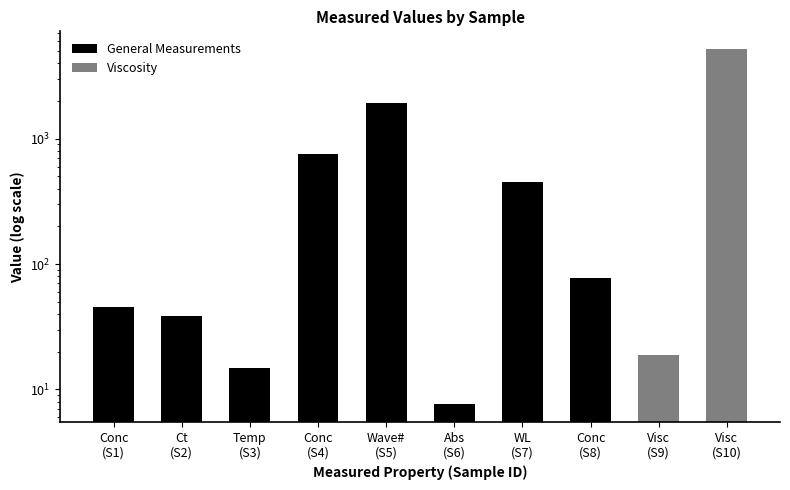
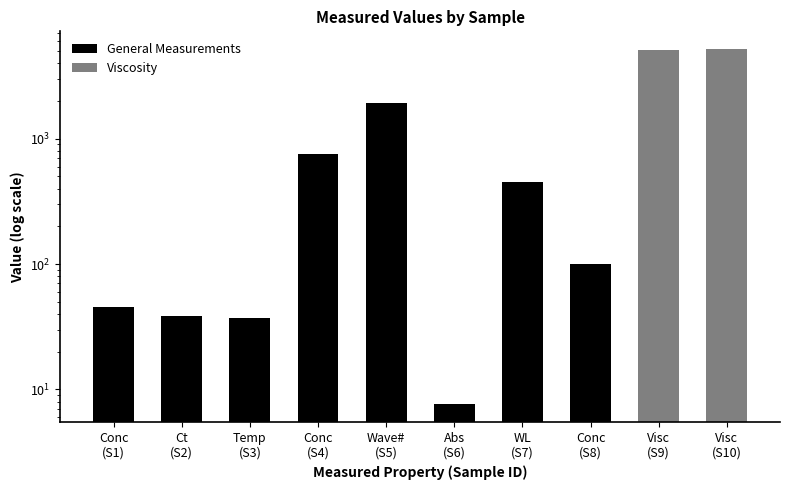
Temp (S3): 15 -> 37
Conc (S8): 80 -> 100
Visc (S9): 19 -> 5100
